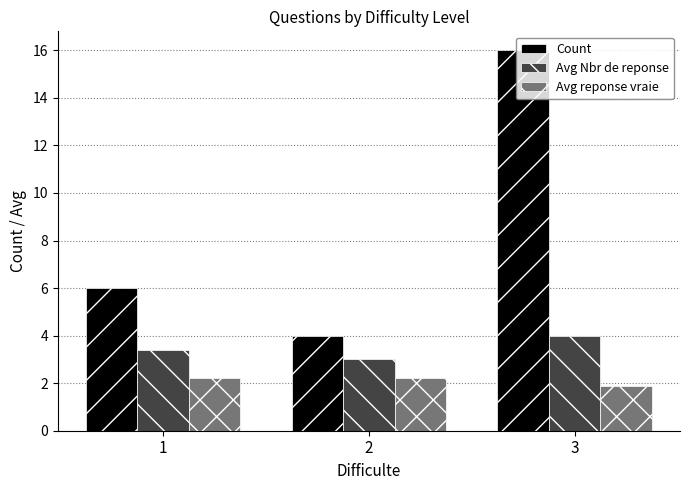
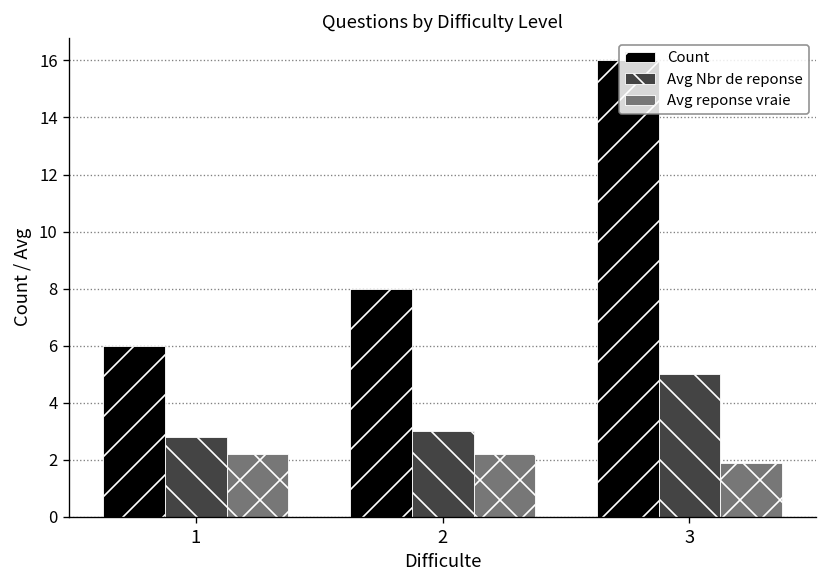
Avg Nbr de reponse, 1: 3.4 -> 2.8
Count, 2: 4 -> 8
Avg Nbr de reponse, 3: 4 -> 5
